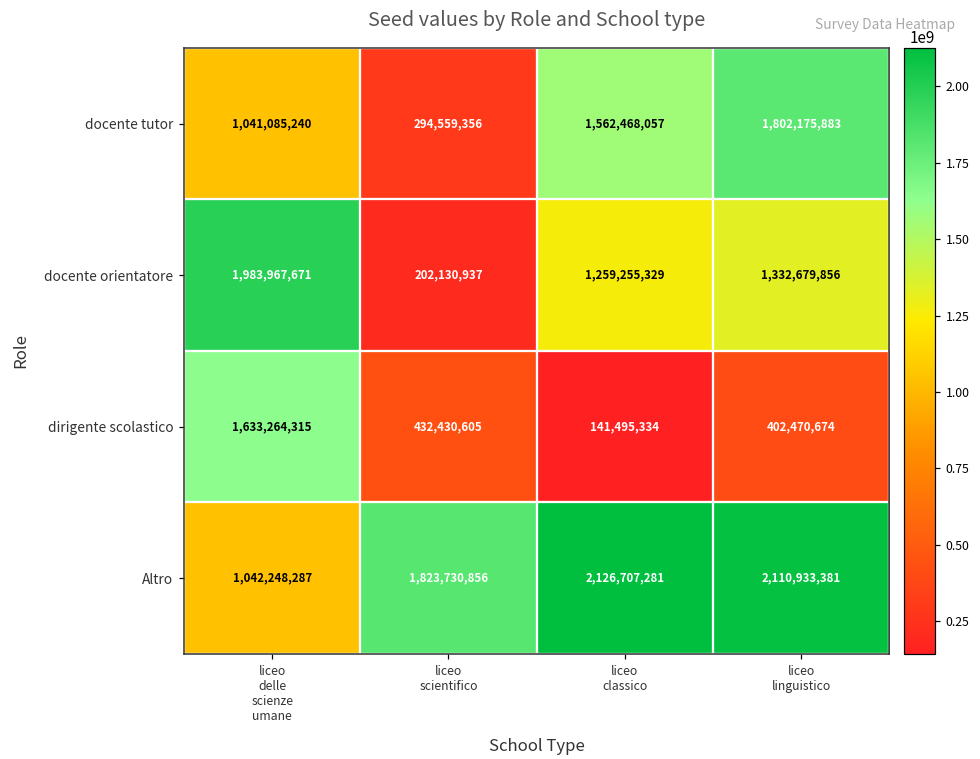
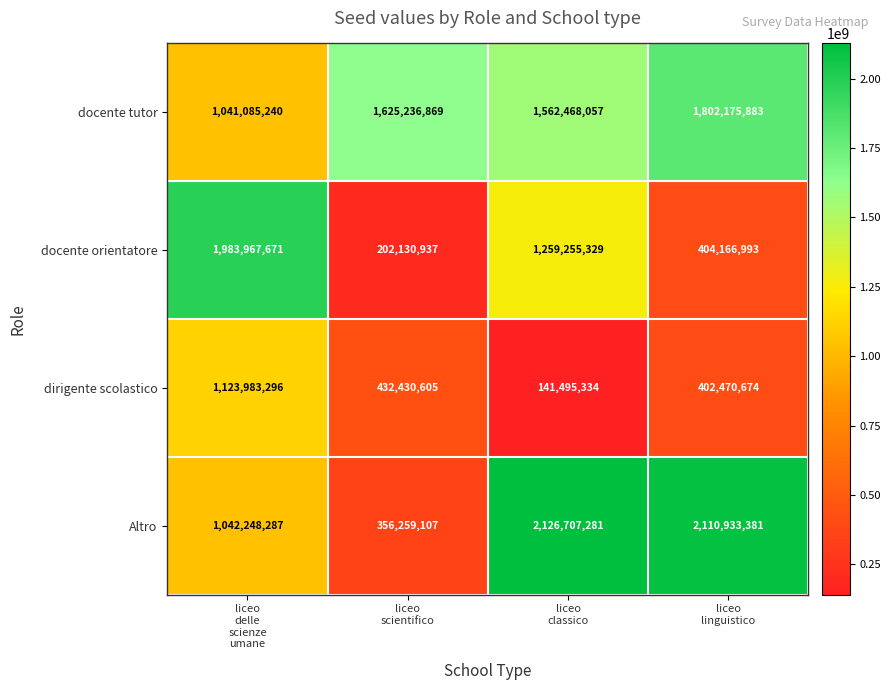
docente tutor, liceo scientifico: 294,559,356 -> 1,625,236,869
docente orientatore, liceo linguistico: 1,332,679,856 -> 404,166,993
dirigente scolastico, liceo delle scienze umane: 1,633,264,315 -> 1,123,983,296
Altro, liceo scientifico: 1,823,730,856 -> 356,259,107
